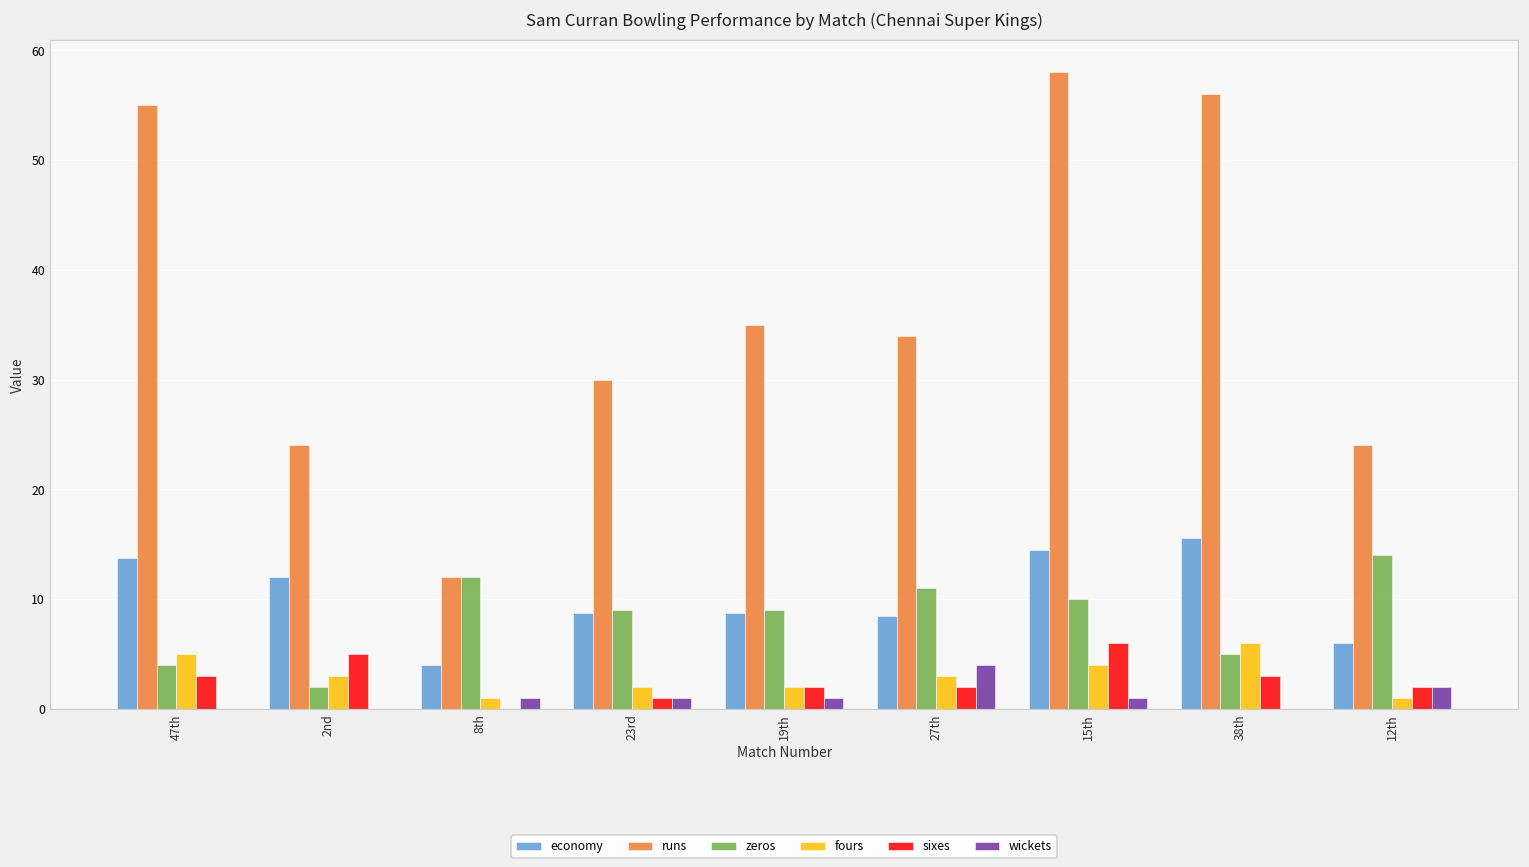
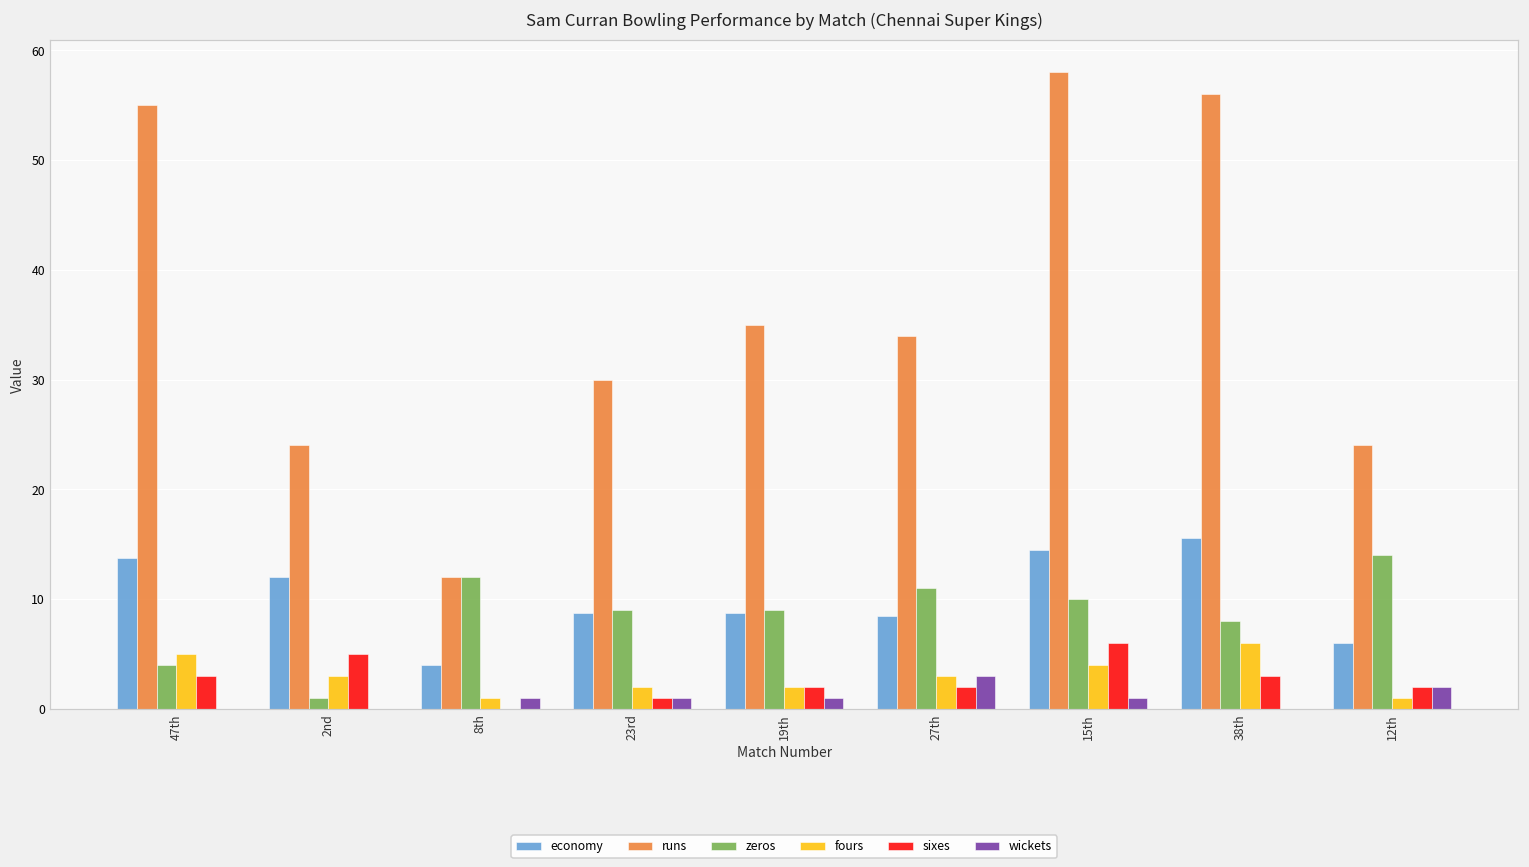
zeros, 2nd: 2 -> 1
wickets, 27th: 4 -> 3
zeros, 38th: 5 -> 8
